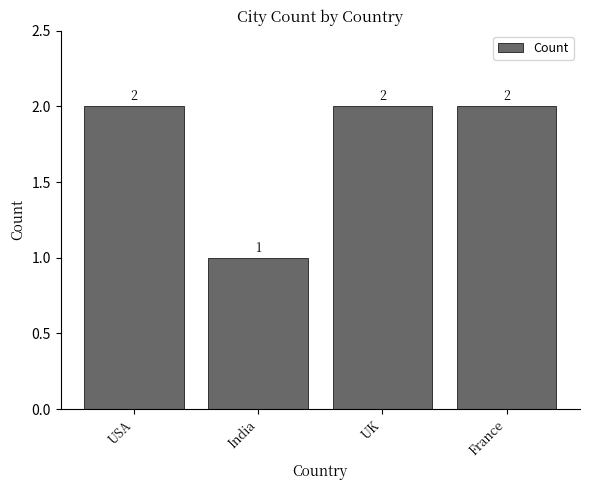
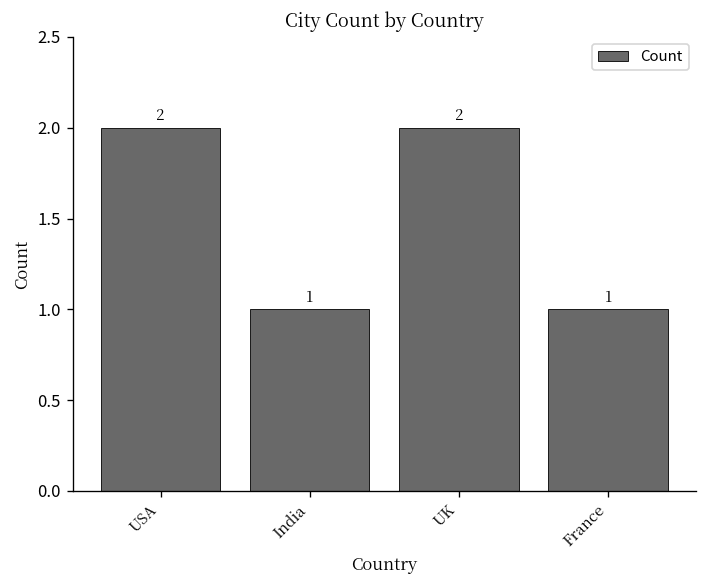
France: 2 -> 1
